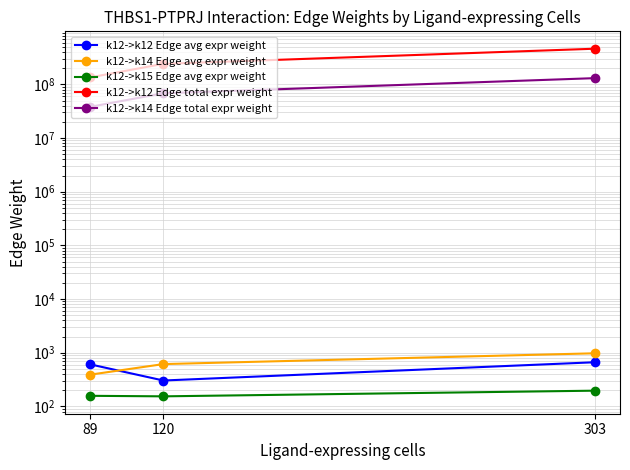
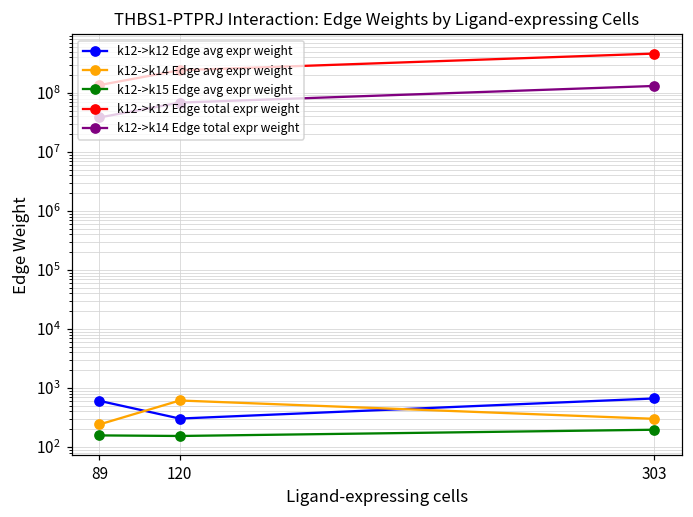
k12->k14 Edge avg expr weight, 89: 400 -> 200
k12->k14 Edge avg expr weight, 303: 1000 -> 300
